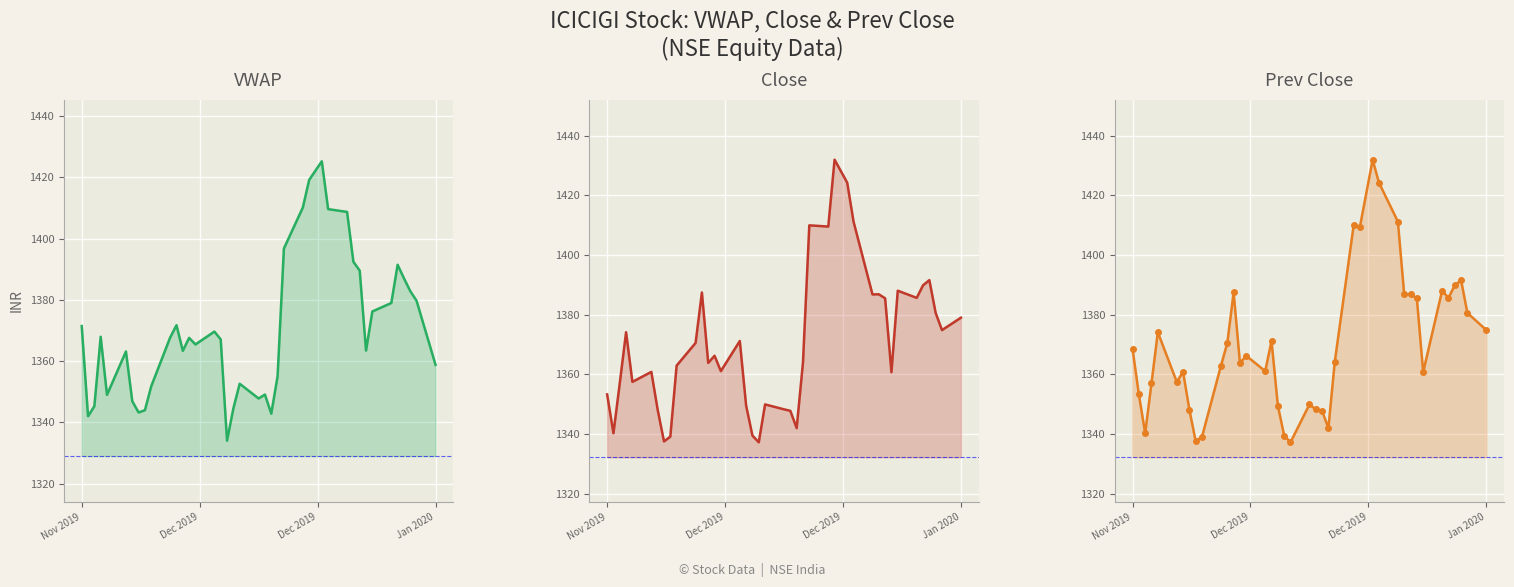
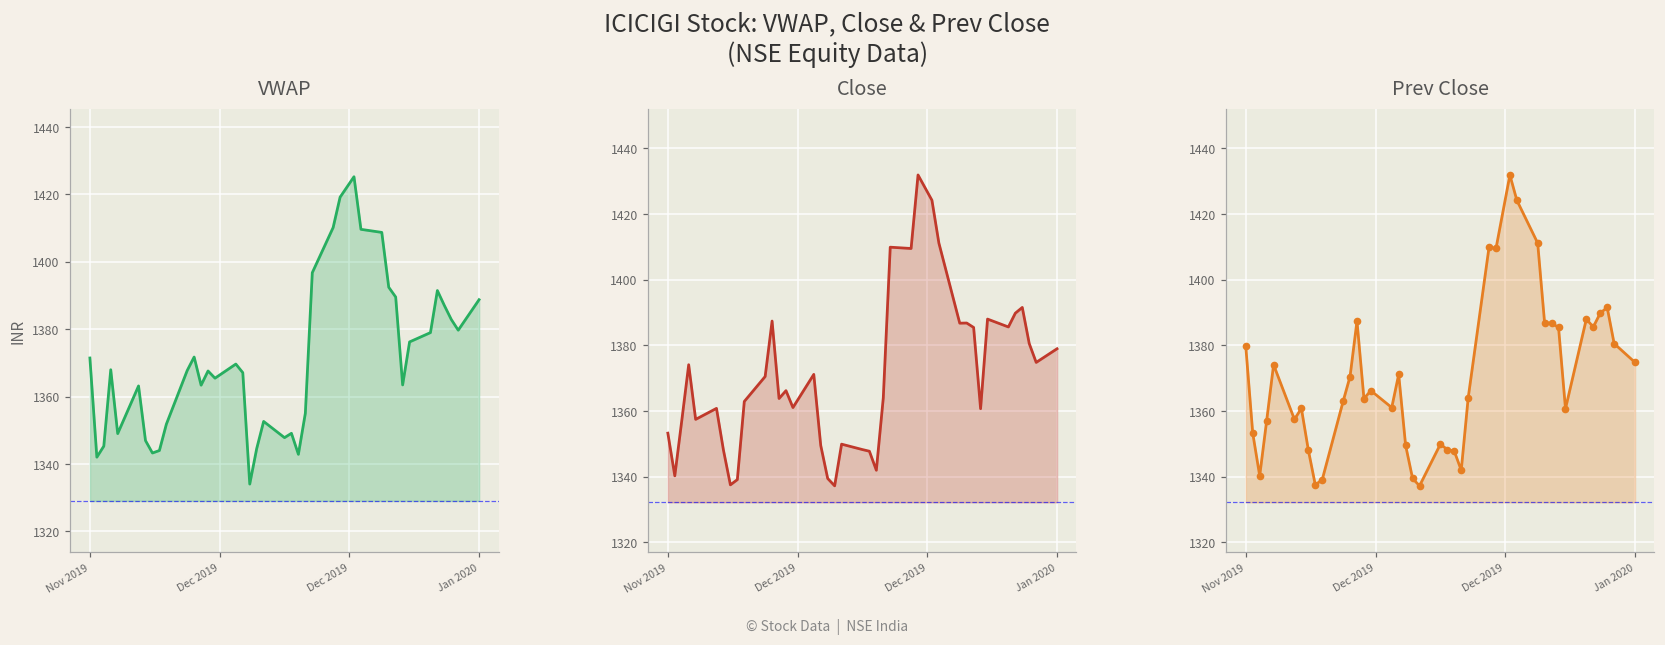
VWAP, Jan 2020: 1359 -> 1389
Prev Close, Nov 2019: 1369 -> 1380
